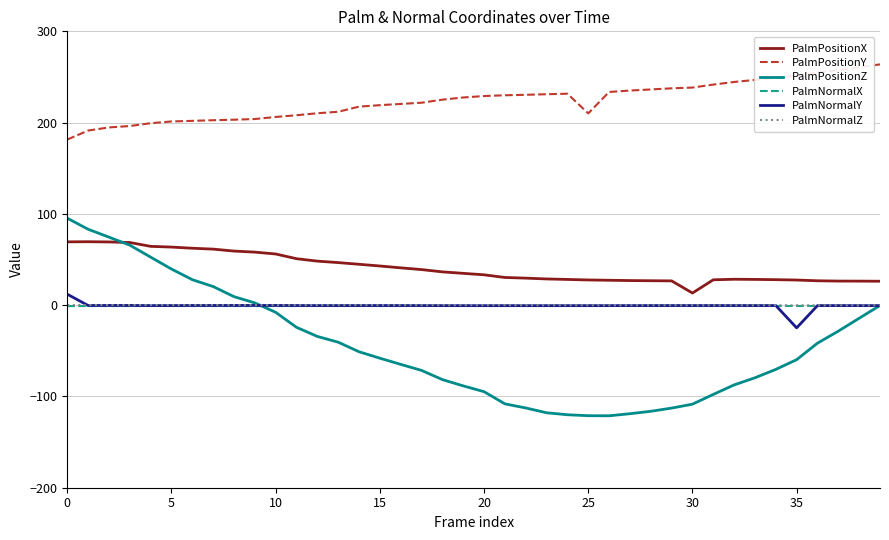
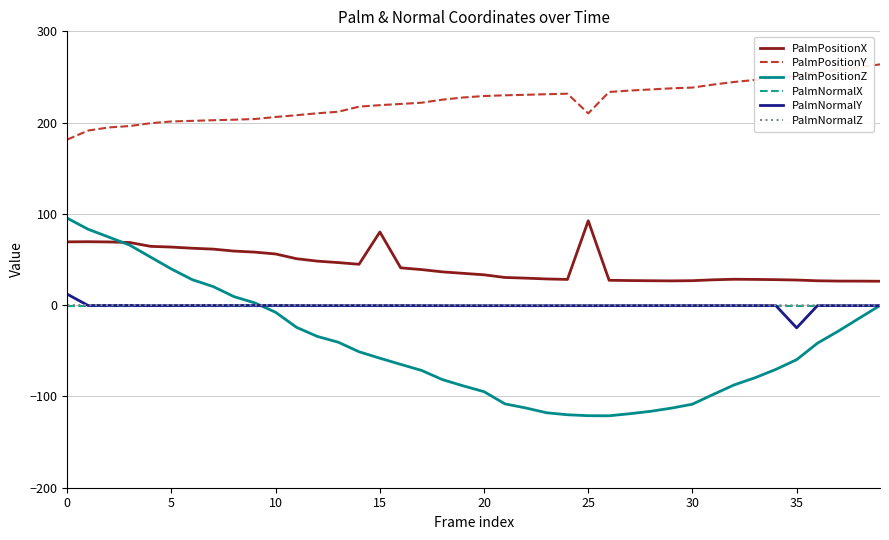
PalmPositionX, 15: 40 -> 80
PalmPositionX, 25: 30 -> 90
PalmPositionX, 30: 10 -> 30
